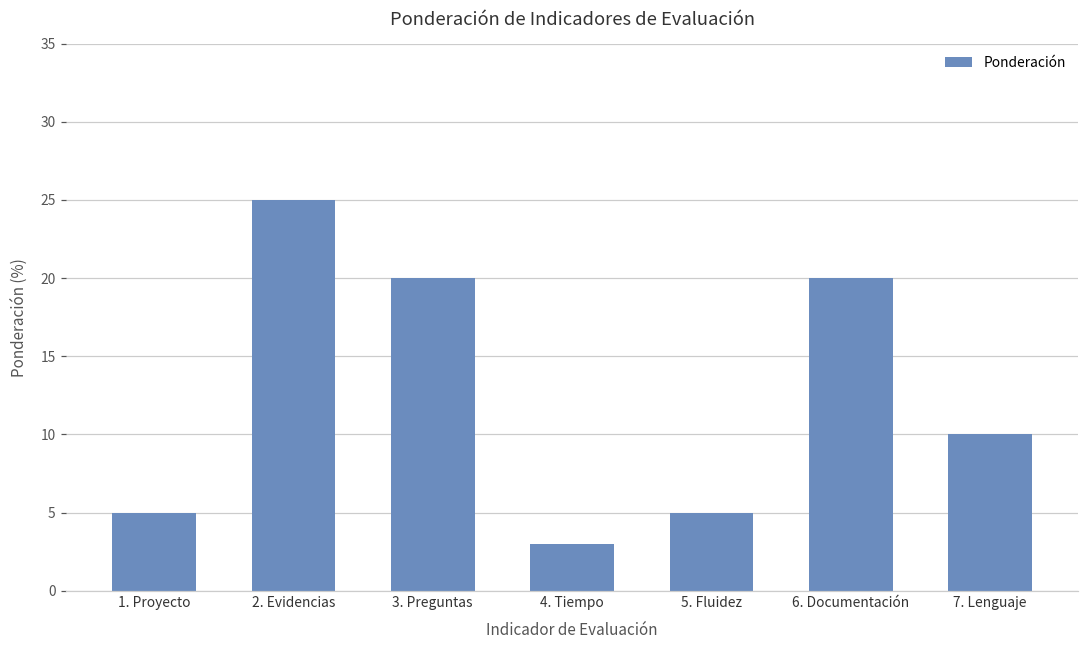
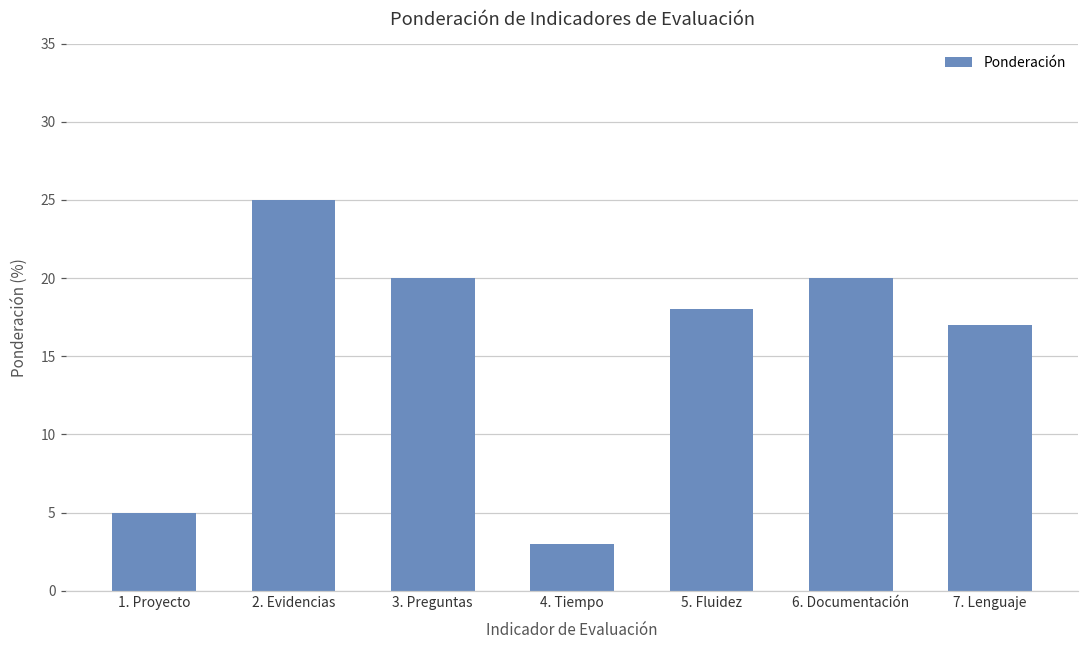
5. Fluidez: 5 -> 18
7. Lenguaje: 10 -> 17
